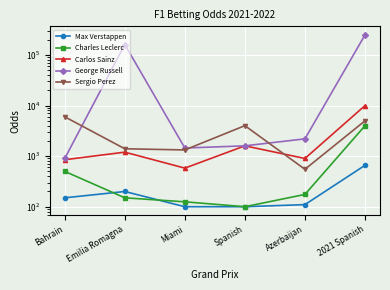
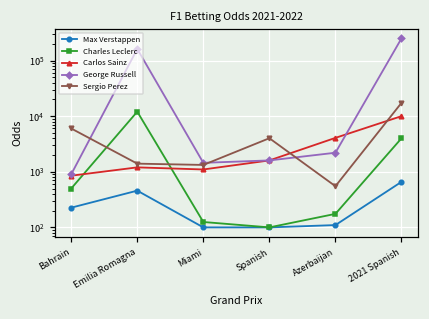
Max Verstappen, Bahrain: 150 -> 200
Max Verstappen, Emilia Romagna: 200 -> 500
Charles Leclerc, Emilia Romagna: 150 -> 12000
Carlos Sainz, Miami: 600 -> 1100
Carlos Sainz, Azerbaijan: 900 -> 4000
Sergio Perez, 2021 Spanish: 5000 -> 17000
